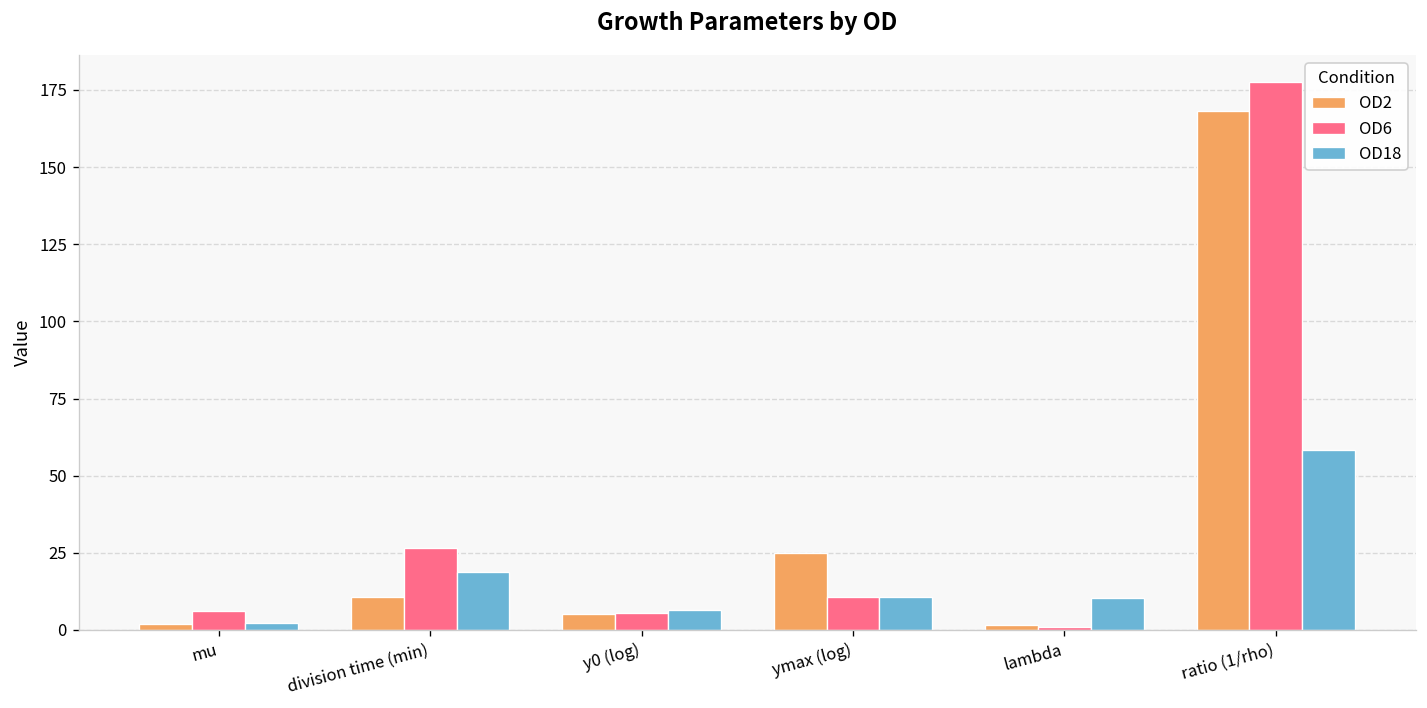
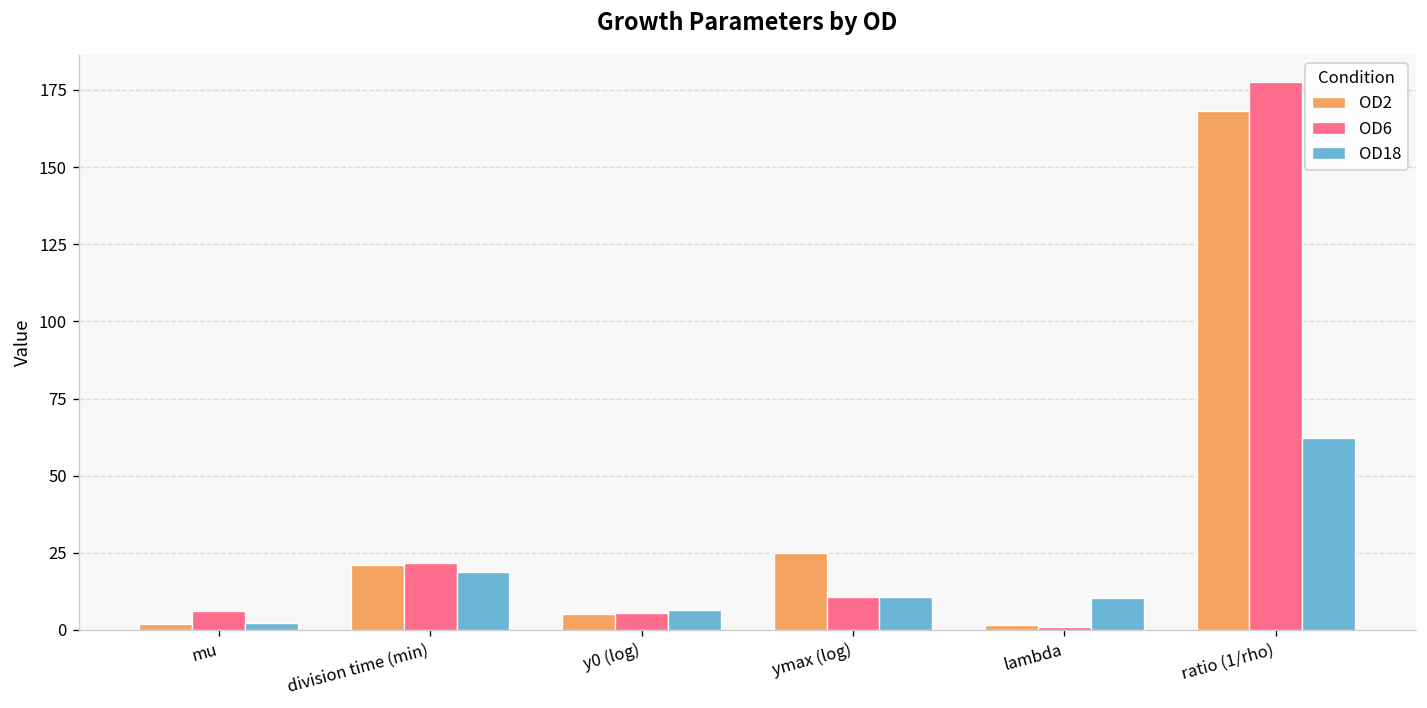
OD2, division time (min): 11 -> 21
OD6, division time (min): 27 -> 22
OD18, ratio (1/rho): 58 -> 62
